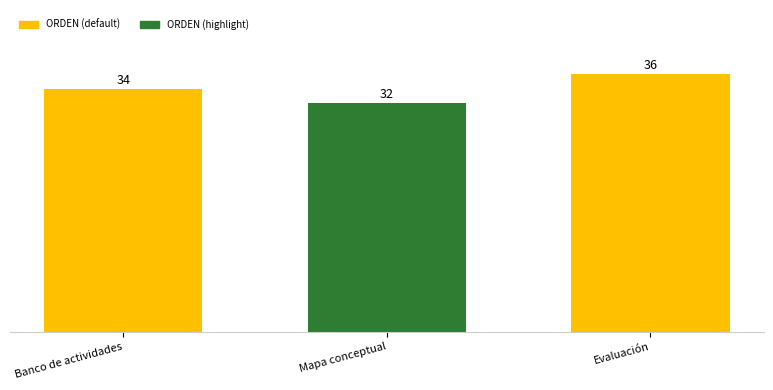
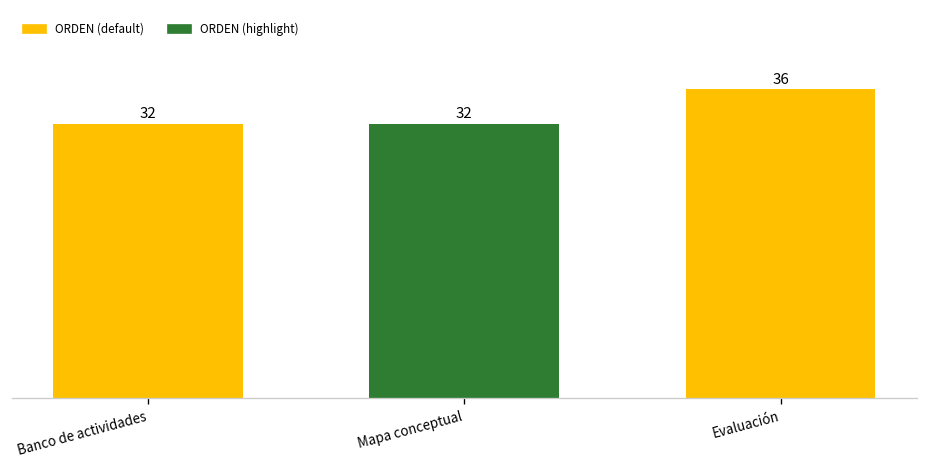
Banco de actividades: 34 -> 32
